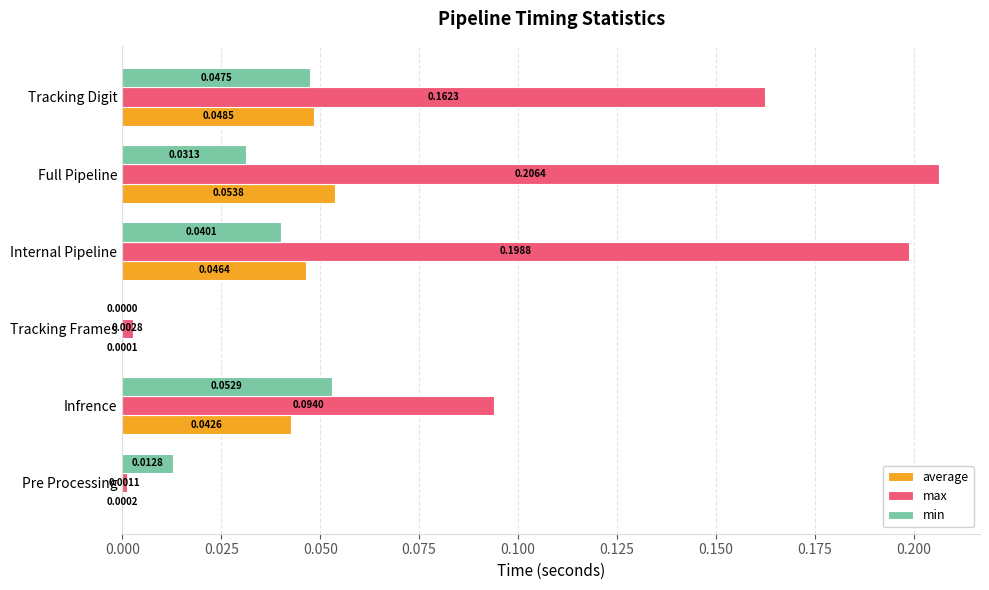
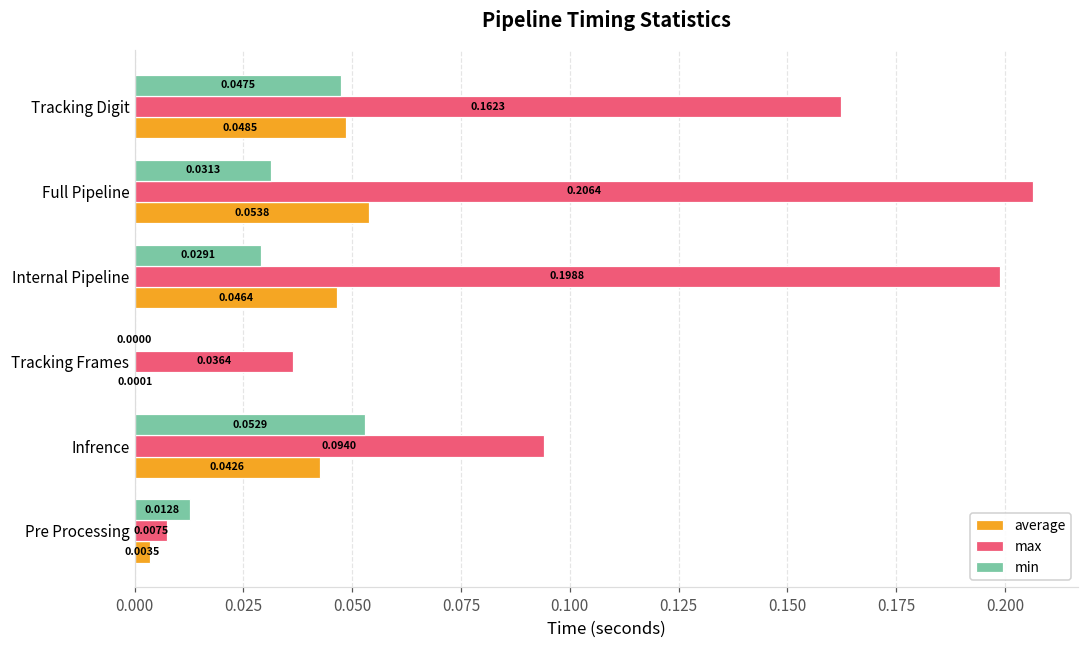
min, Internal Pipeline: 0.0401 -> 0.0291
max, Tracking Frames: 0.0028 -> 0.0364
max, Pre Processing: 0.0011 -> 0.0075
average, Pre Processing: 0.0002 -> 0.0035
